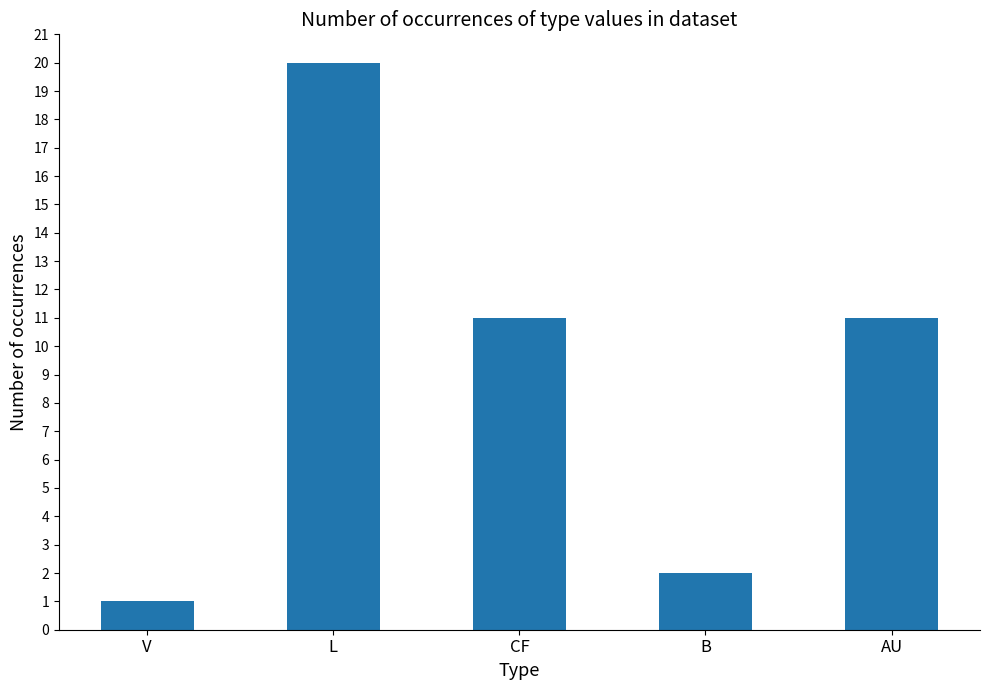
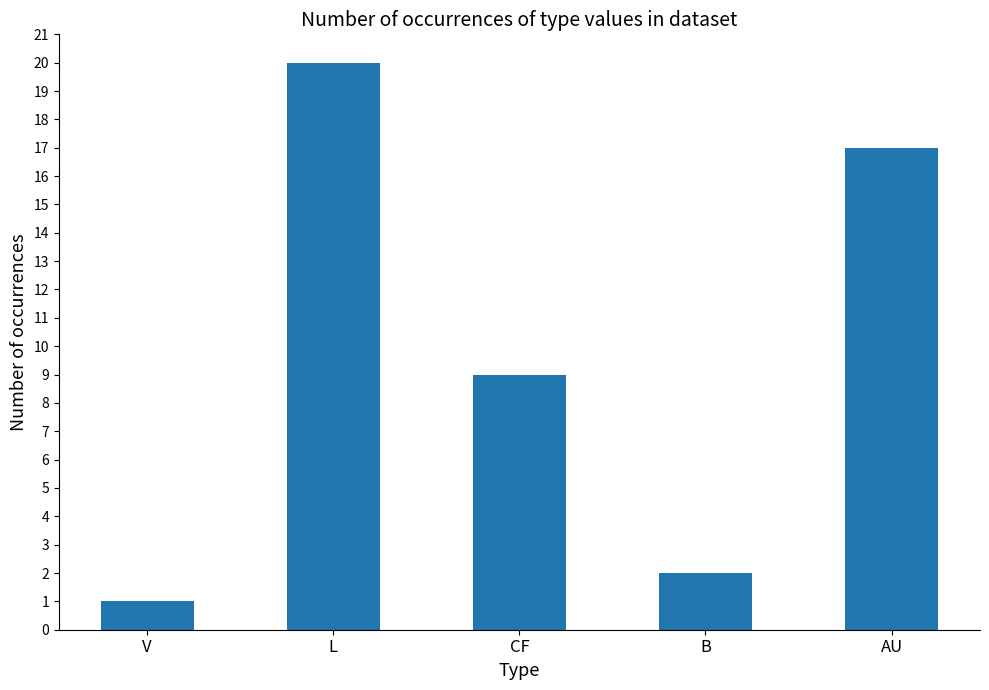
CF: 11 -> 9
AU: 11 -> 17
